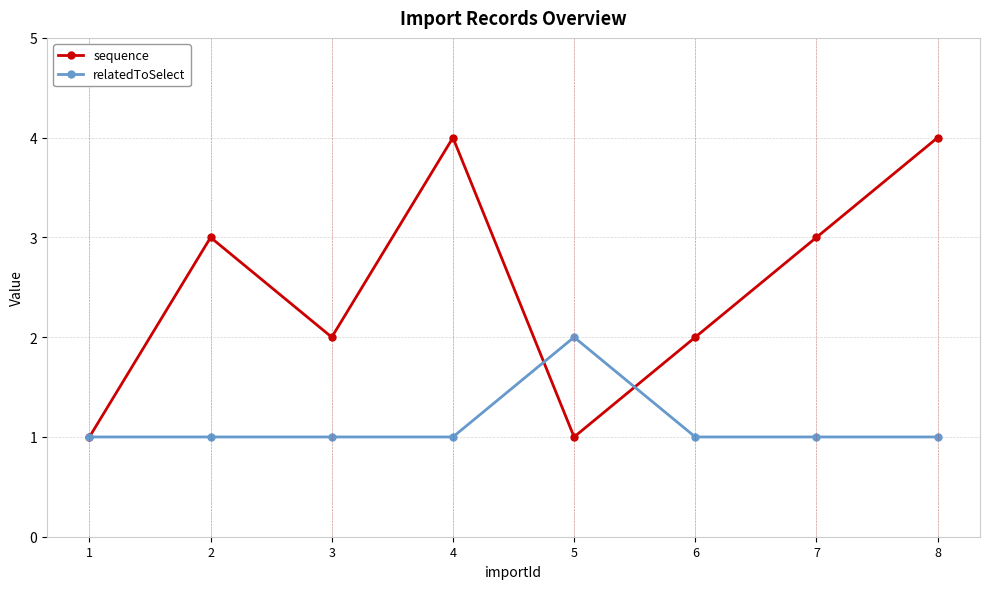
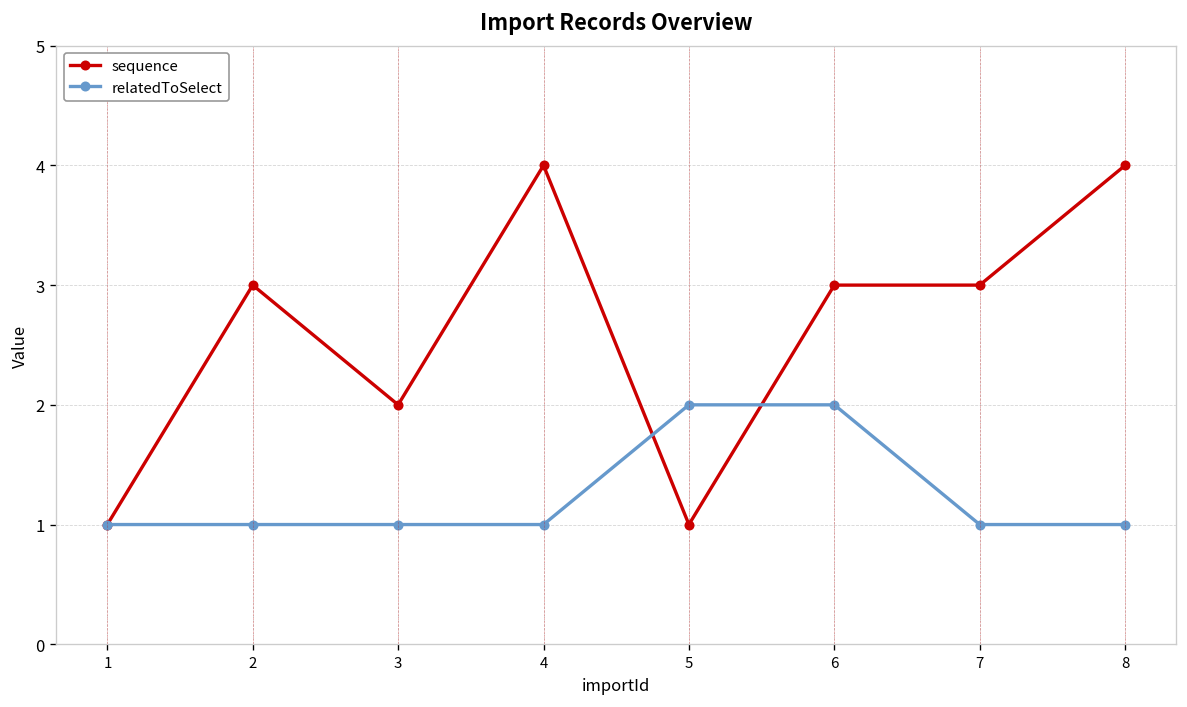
sequence, 6: 2 -> 3
relatedToSelect, 6: 1 -> 2
